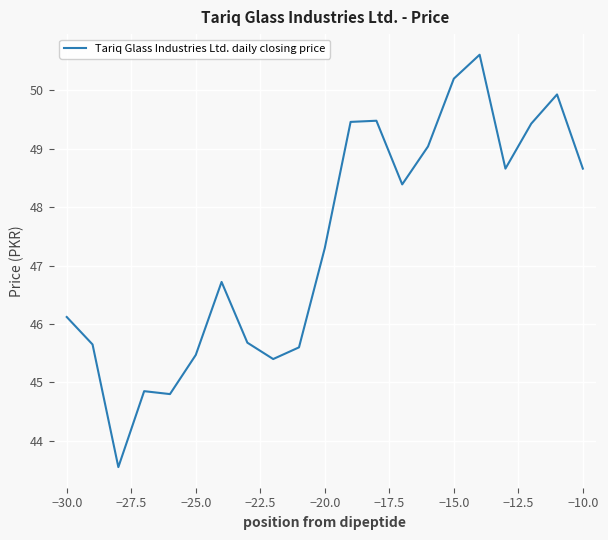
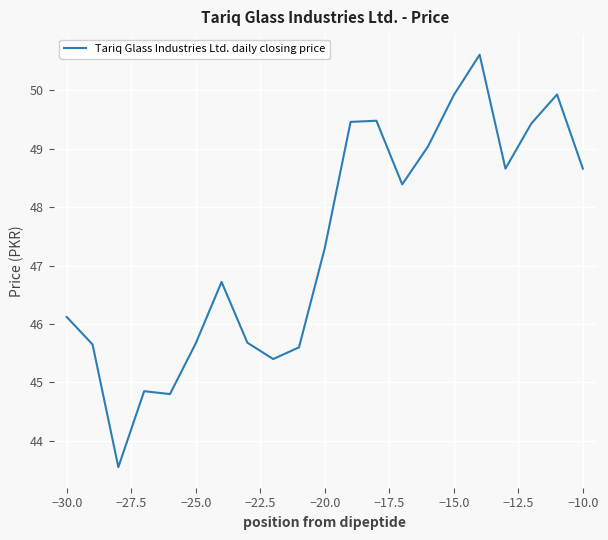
−25.0: 45.5 -> 45.7
−15.0: 50.2 -> 49.9
